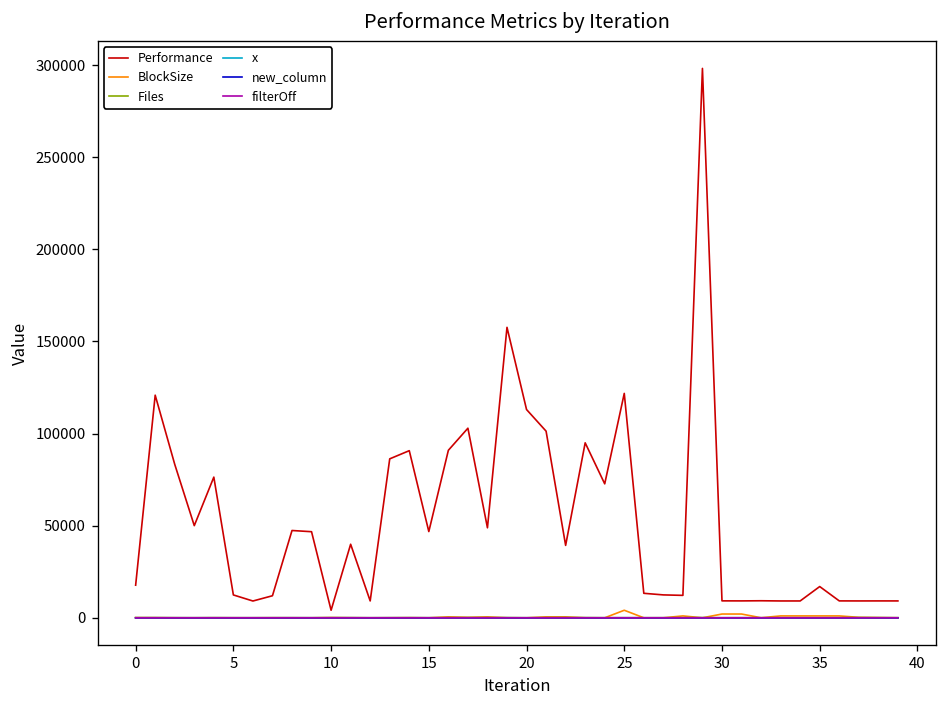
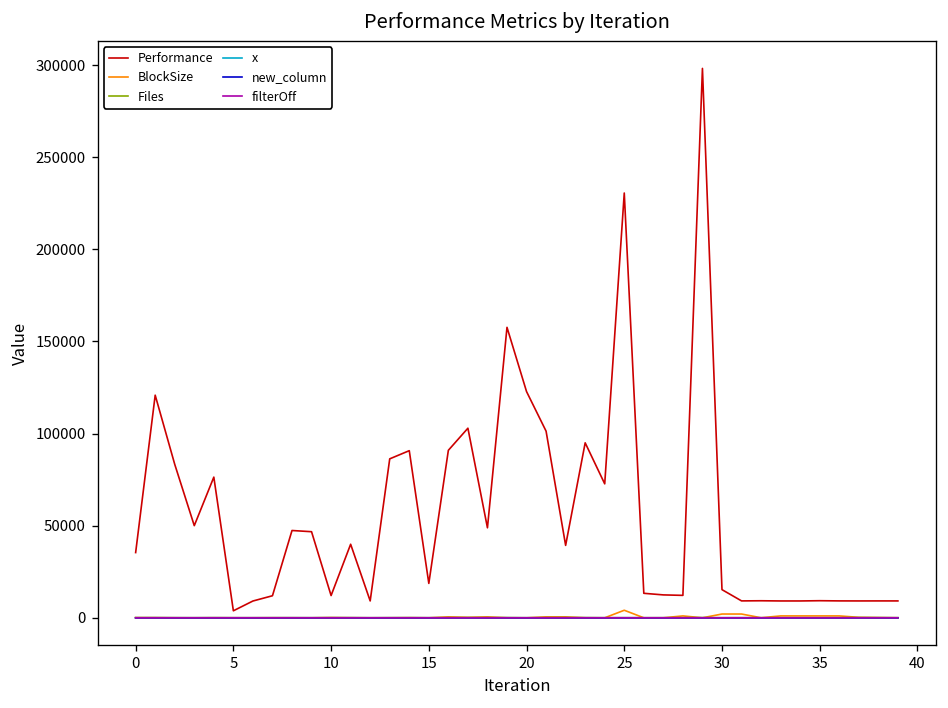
Performance, 0: 18000 -> 35000
Performance, 5: 12000 -> 4000
Performance, 10: 4000 -> 12000
Performance, 15: 47000 -> 19000
Performance, 20: 113000 -> 123000
Performance, 25: 122000 -> 231000
Performance, 30: 9000 -> 15000
Performance, 35: 17000 -> 9000
